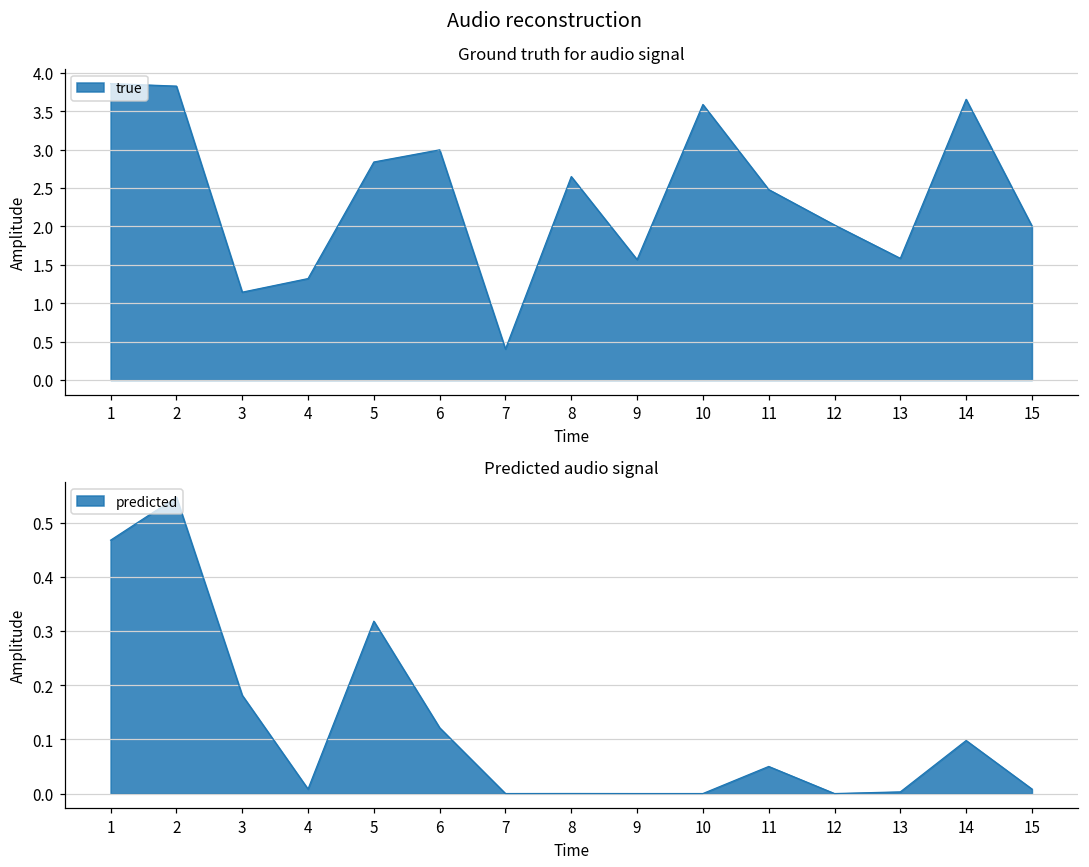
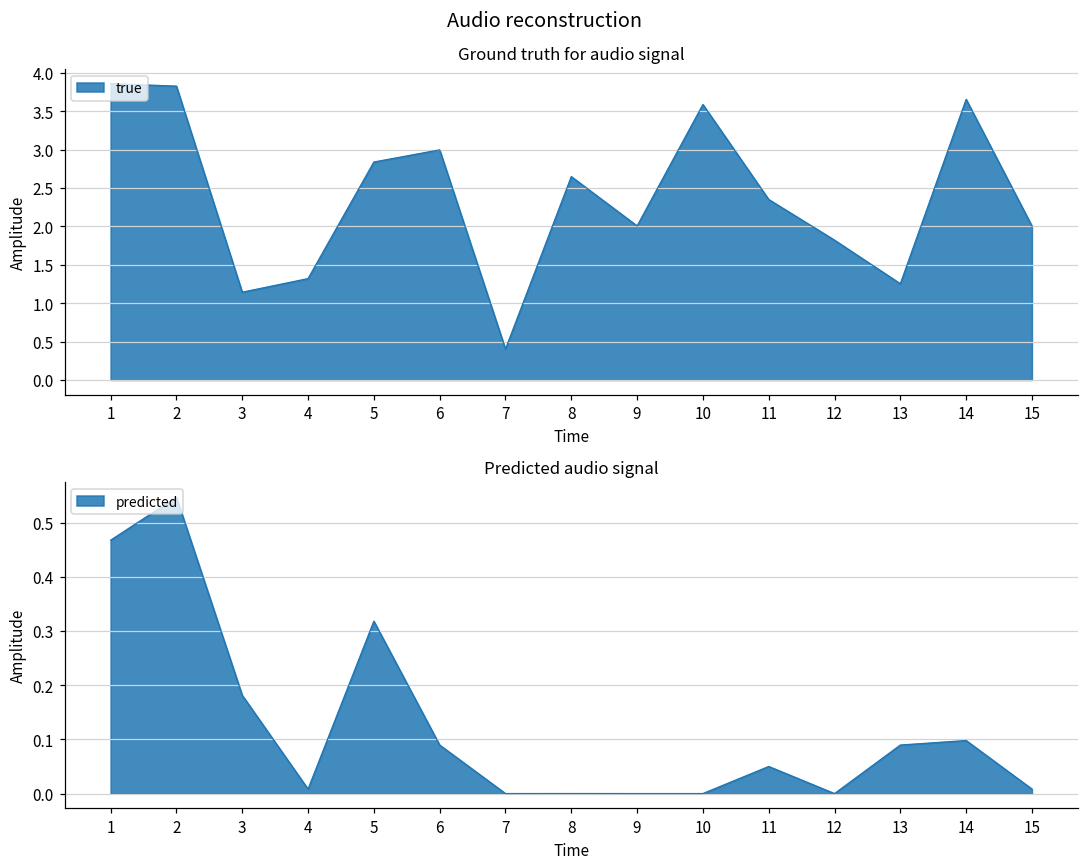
Ground truth for audio signal, 9: 1.6 -> 2.0
Ground truth for audio signal, 11: 2.5 -> 2.3
Ground truth for audio signal, 12: 2.0 -> 1.8
Ground truth for audio signal, 13: 1.6 -> 1.3
Predicted audio signal, 6: 0.12 -> 0.09
Predicted audio signal, 13: 0.00 -> 0.09
